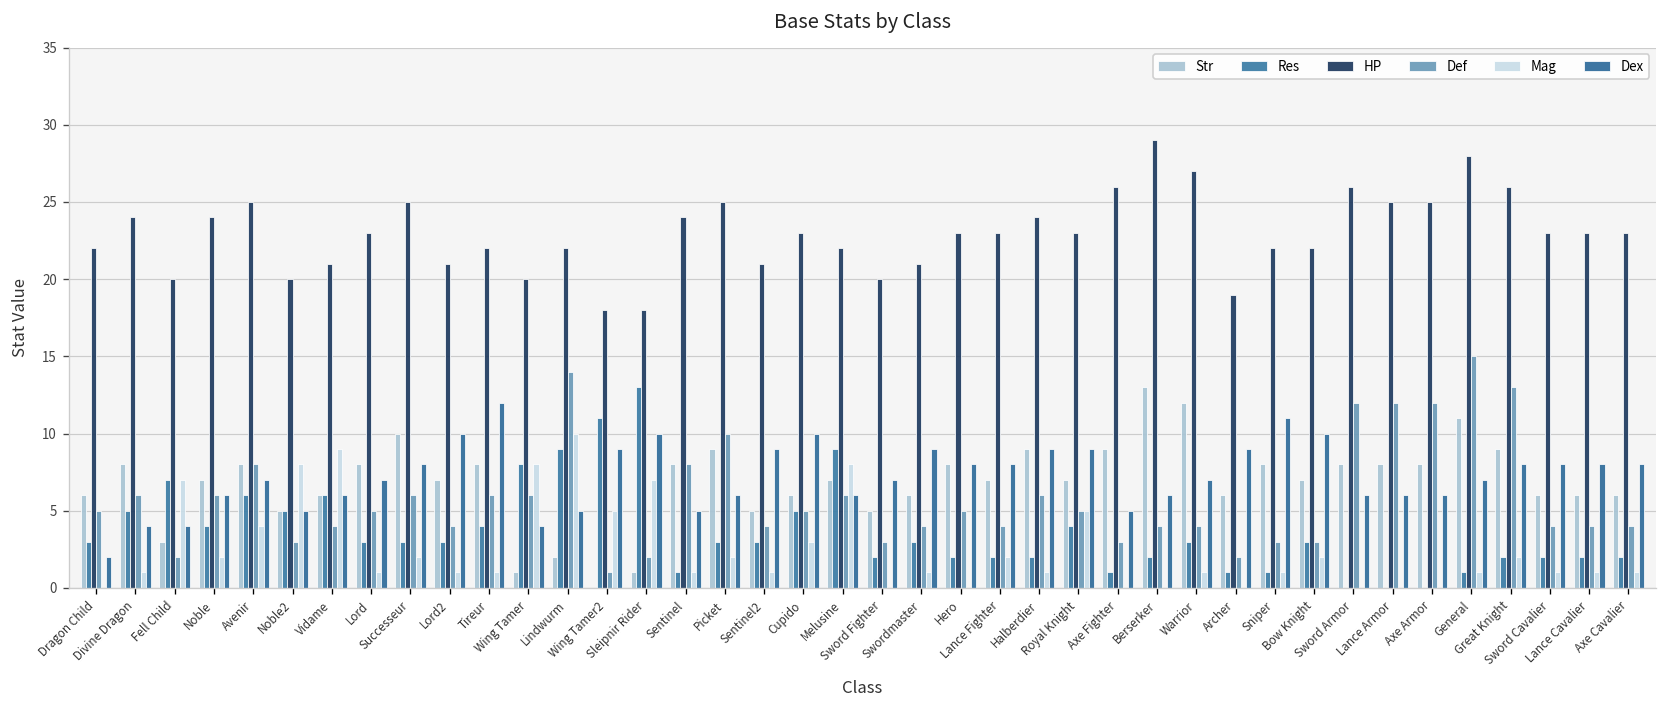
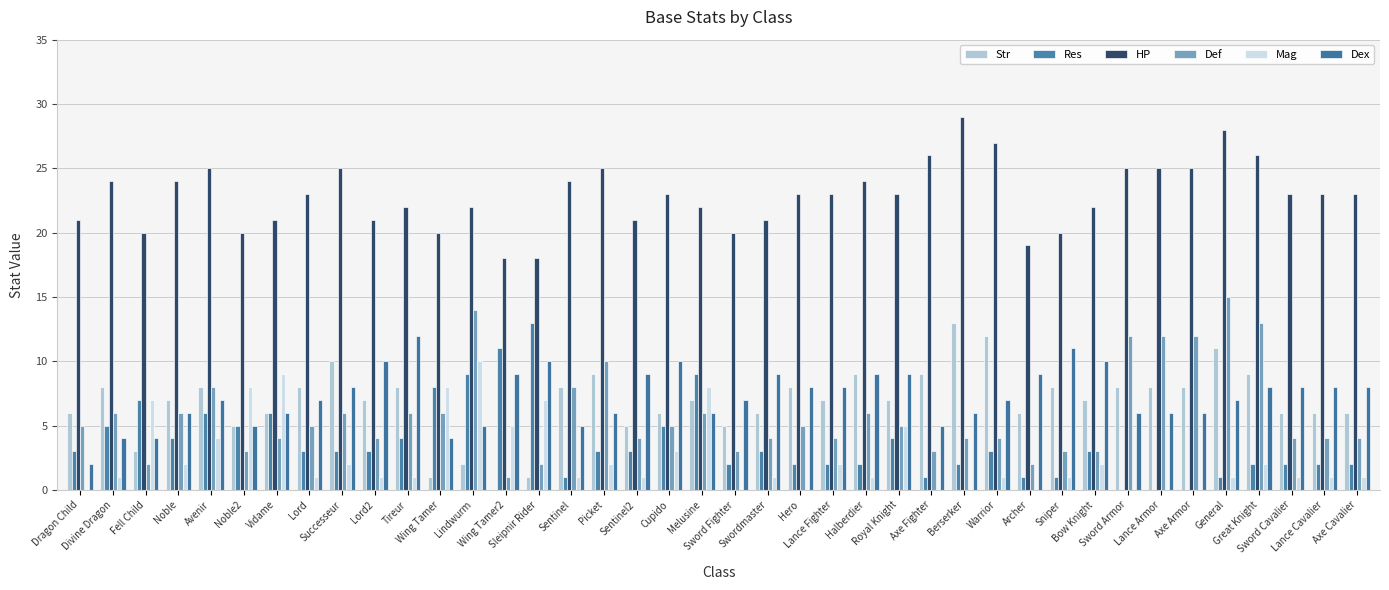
HP, Dragon Child: 22 -> 21
HP, Sniper: 22 -> 20
HP, Sword Armor: 26 -> 25
